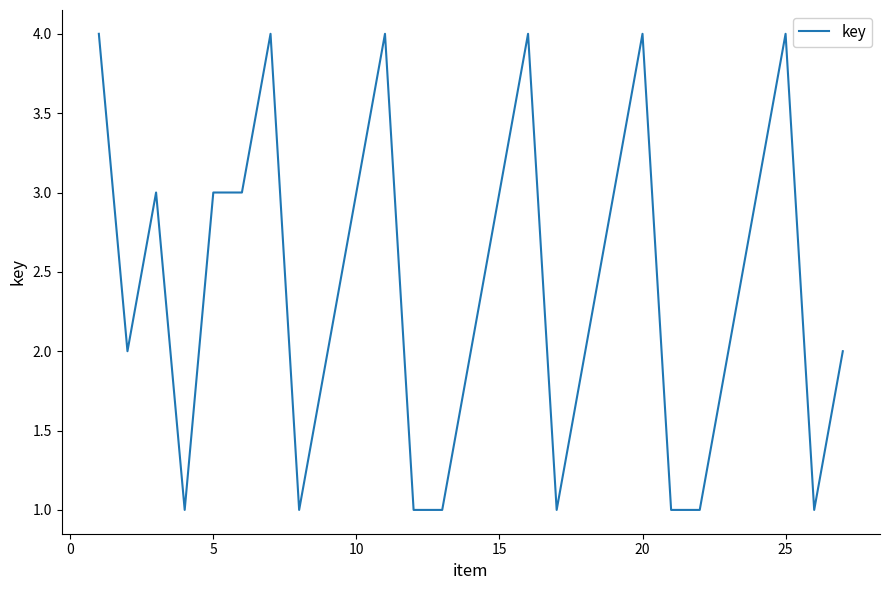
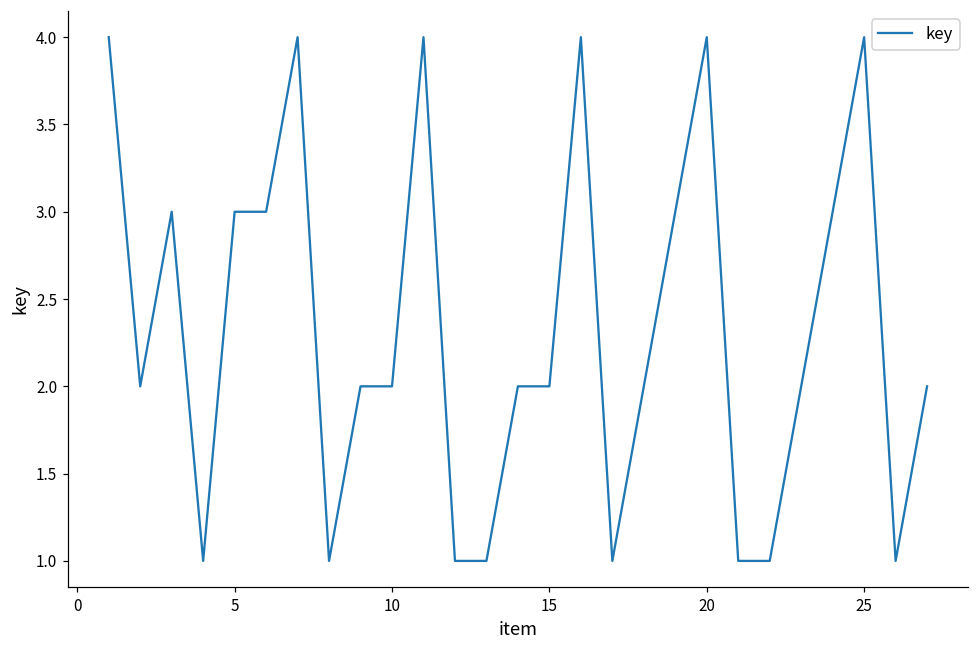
10: 3 -> 2
15: 3 -> 2
